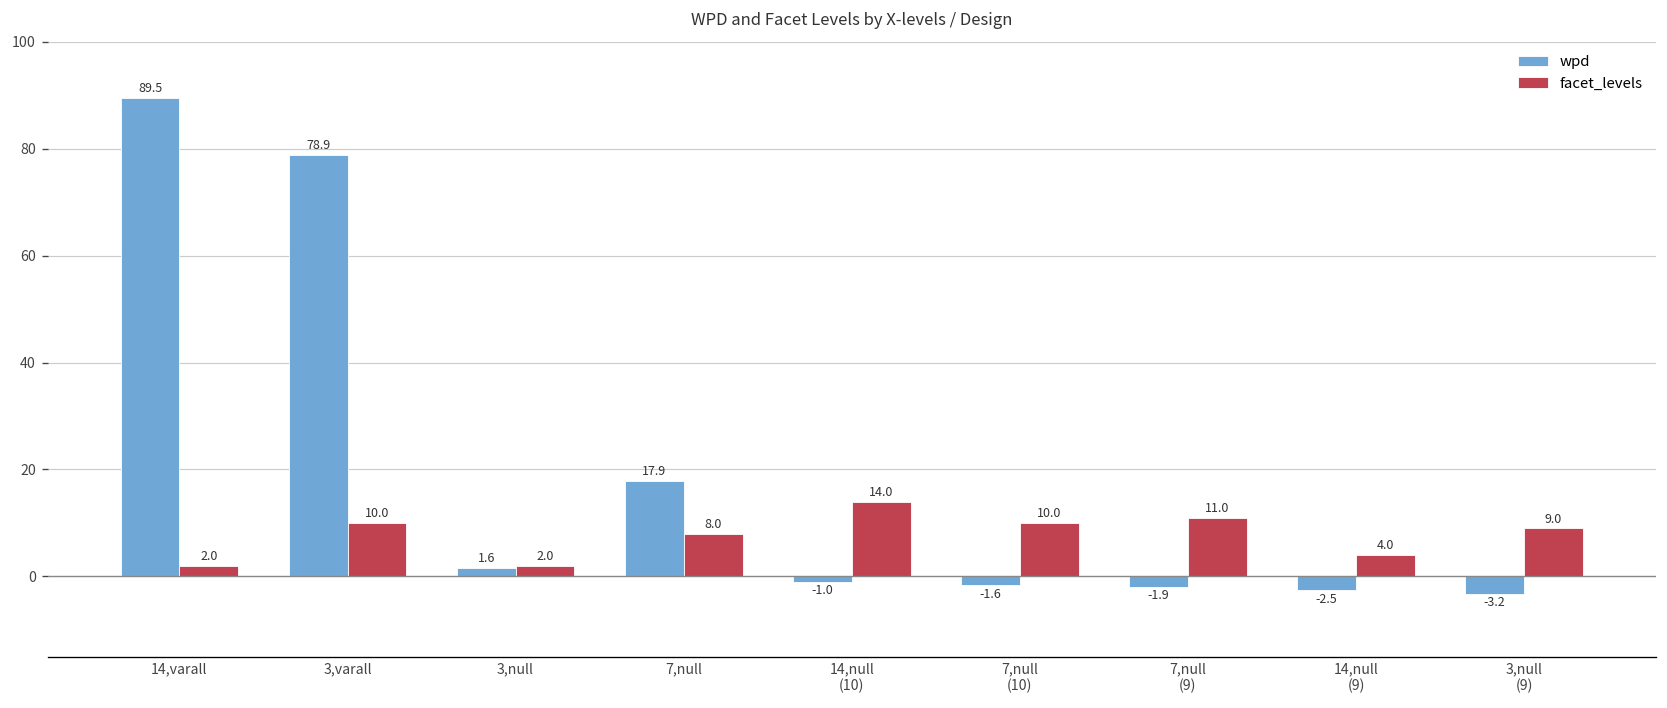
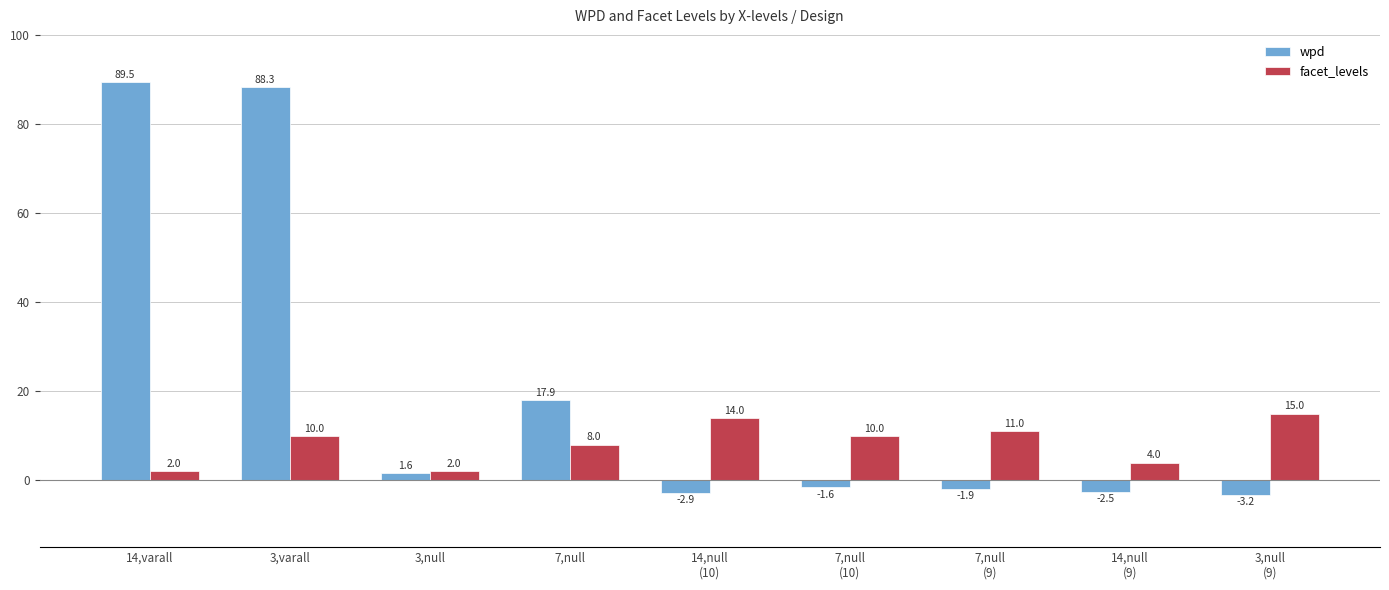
wpd, 3,varall: 78.9 -> 88.3
wpd, 14,null (10): -1.0 -> -2.9
facet_levels, 3,null (9): 9.0 -> 15.0
